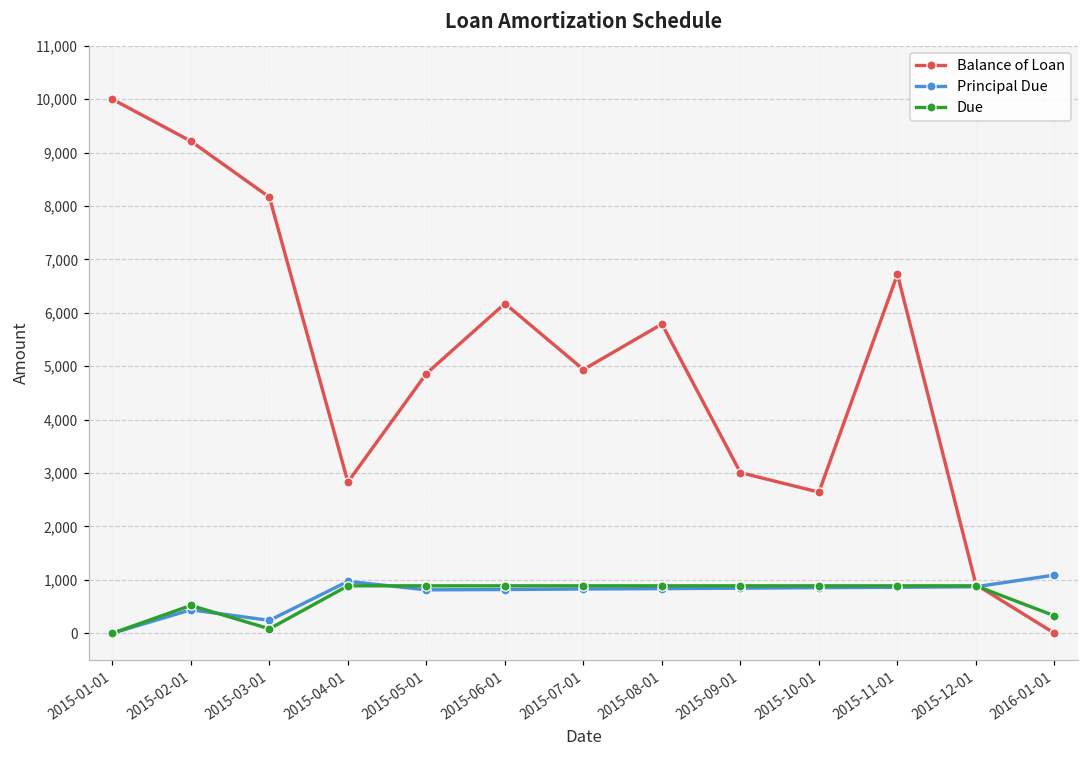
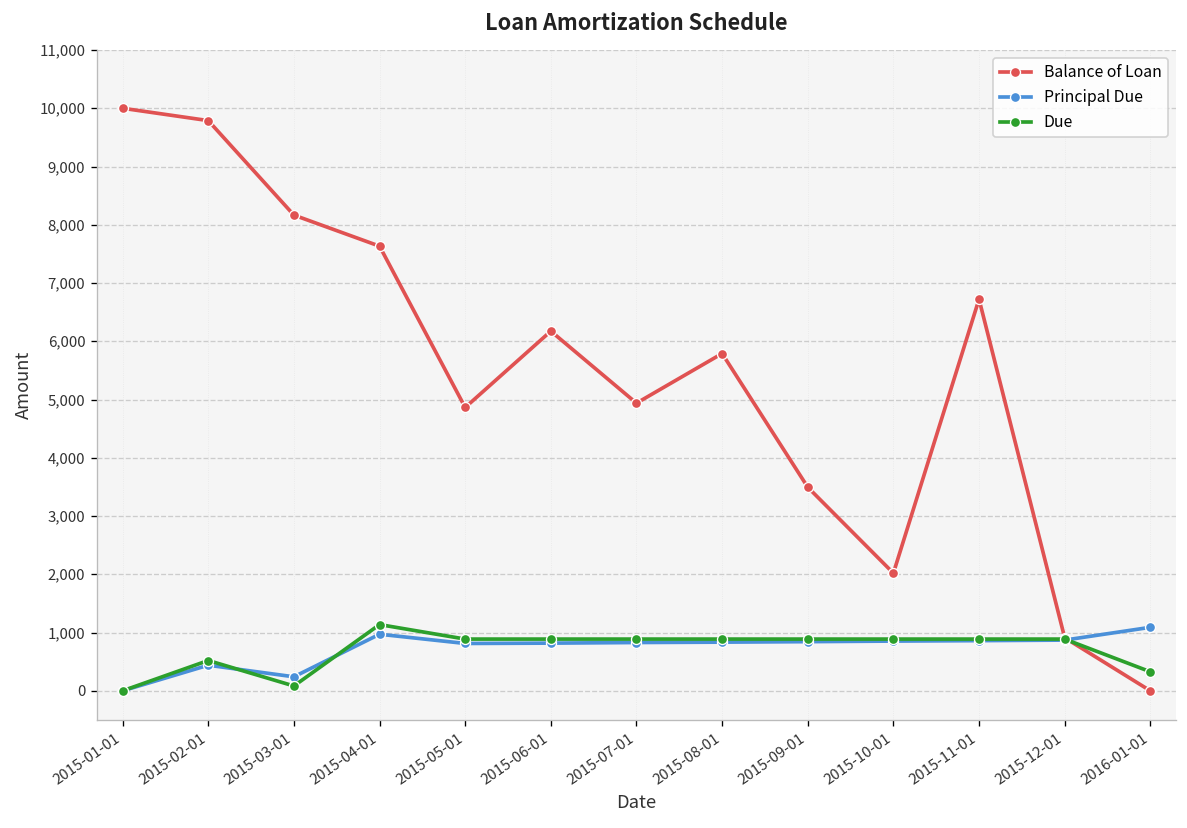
Balance of Loan, 2015-02-01: 9,200 -> 9,800
Balance of Loan, 2015-04-01: 2,800 -> 7,600
Due, 2015-04-01: 900 -> 1,100
Balance of Loan, 2015-09-01: 3,000 -> 3,500
Balance of Loan, 2015-10-01: 2,600 -> 2,000
